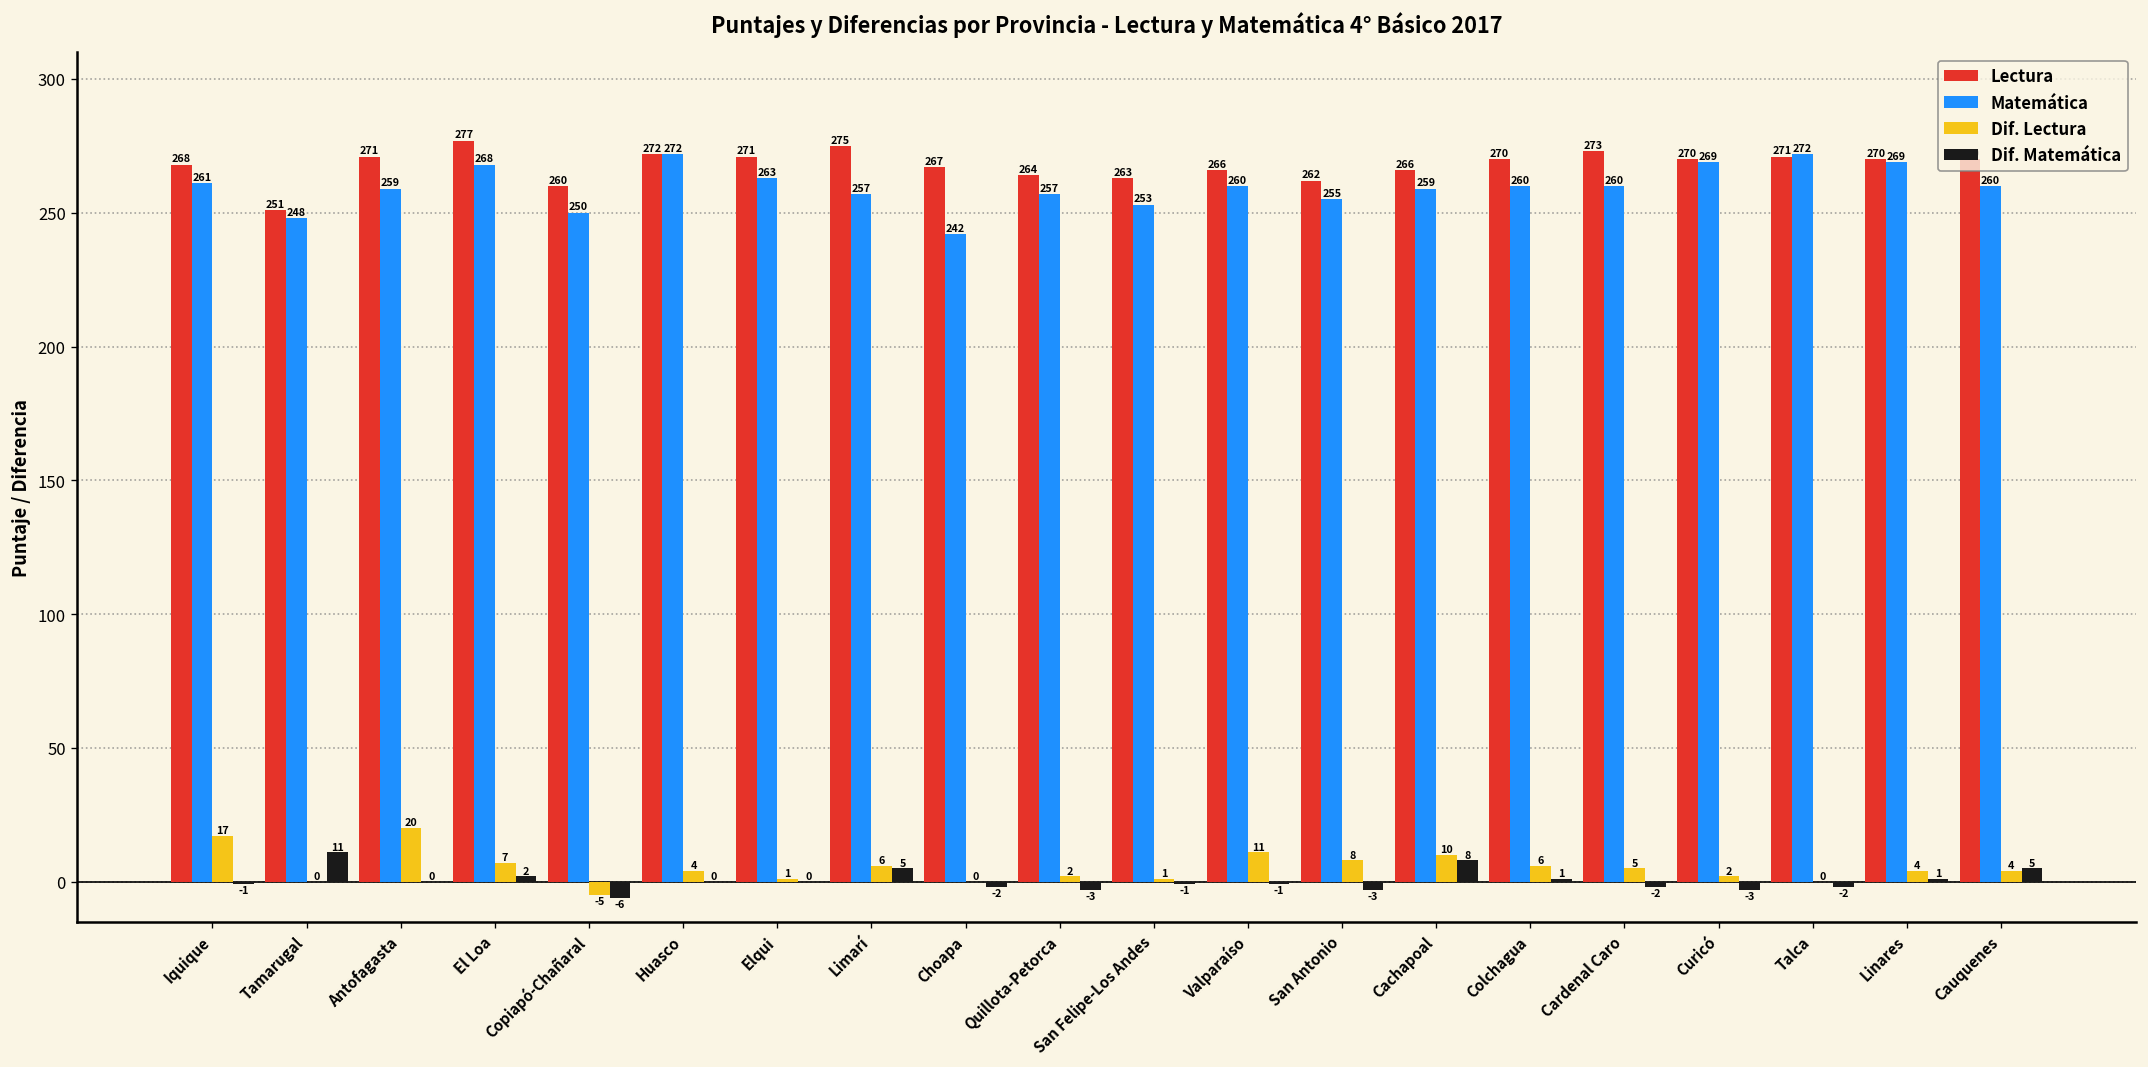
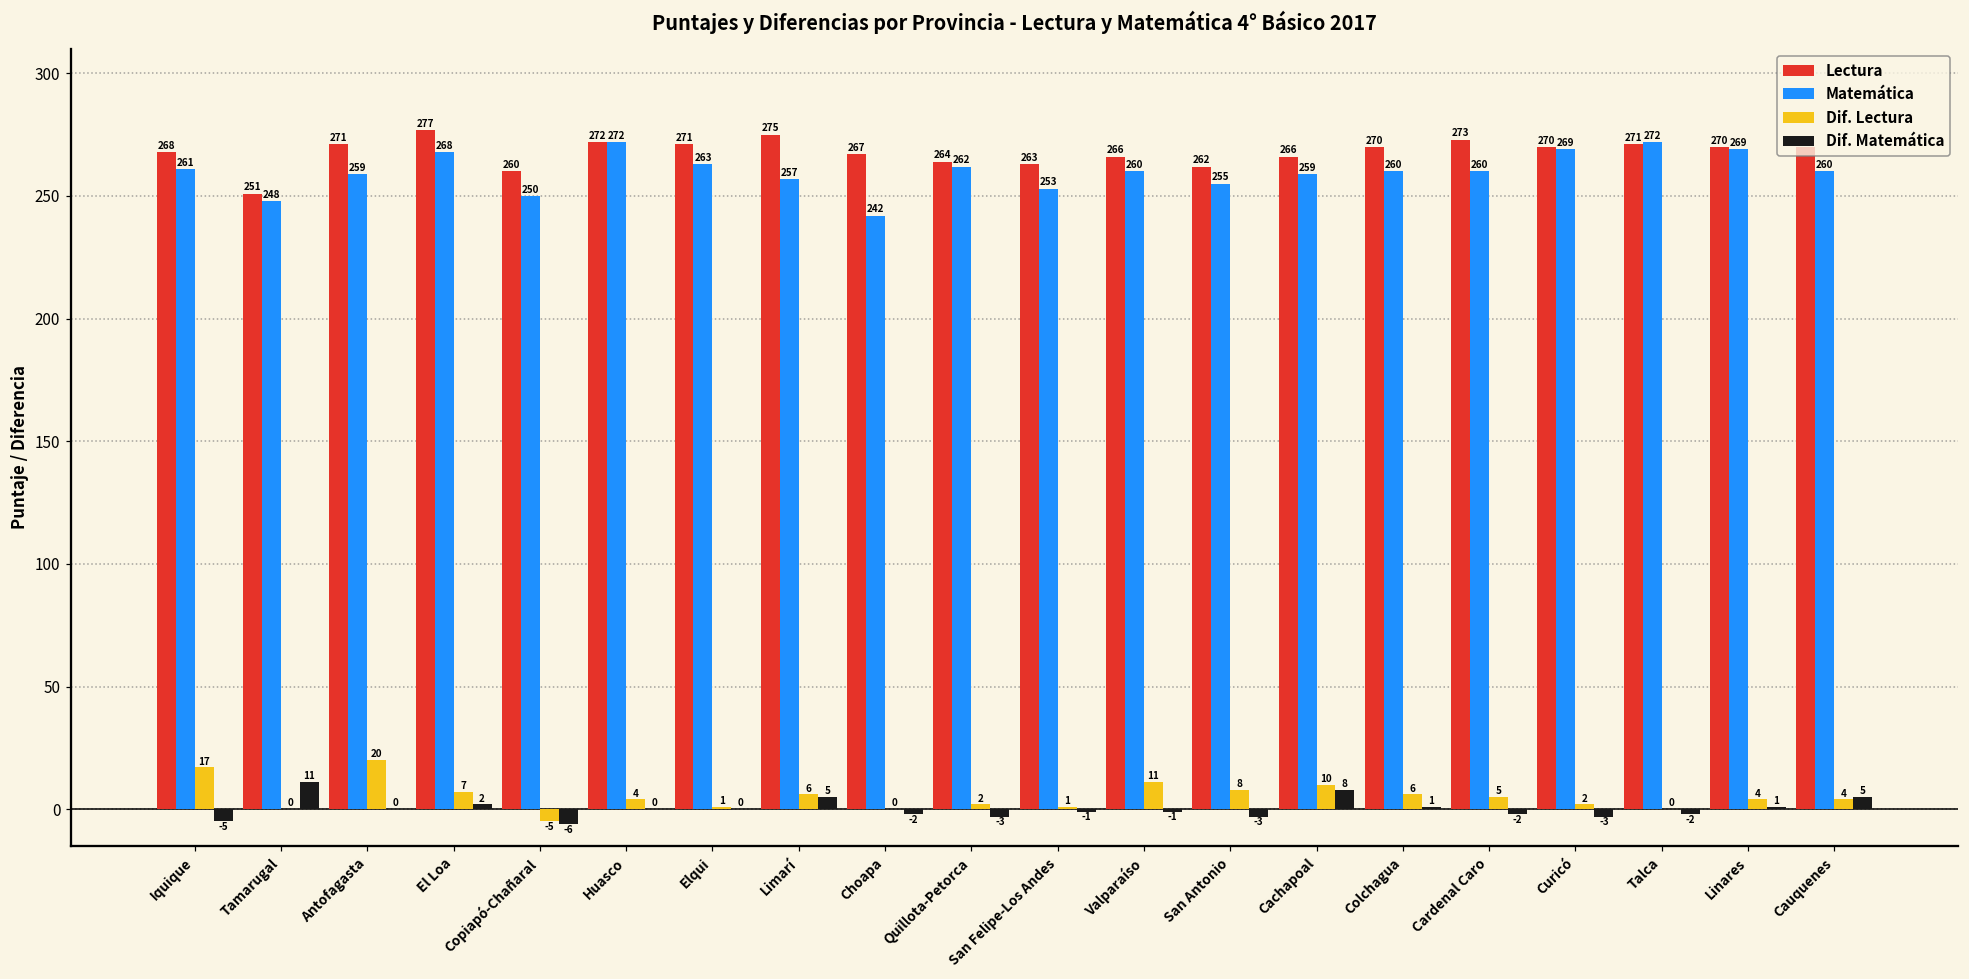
Dif. Matemática, Iquique: -1 -> -5
Matemática, Quillota-Petorca: 257 -> 262
